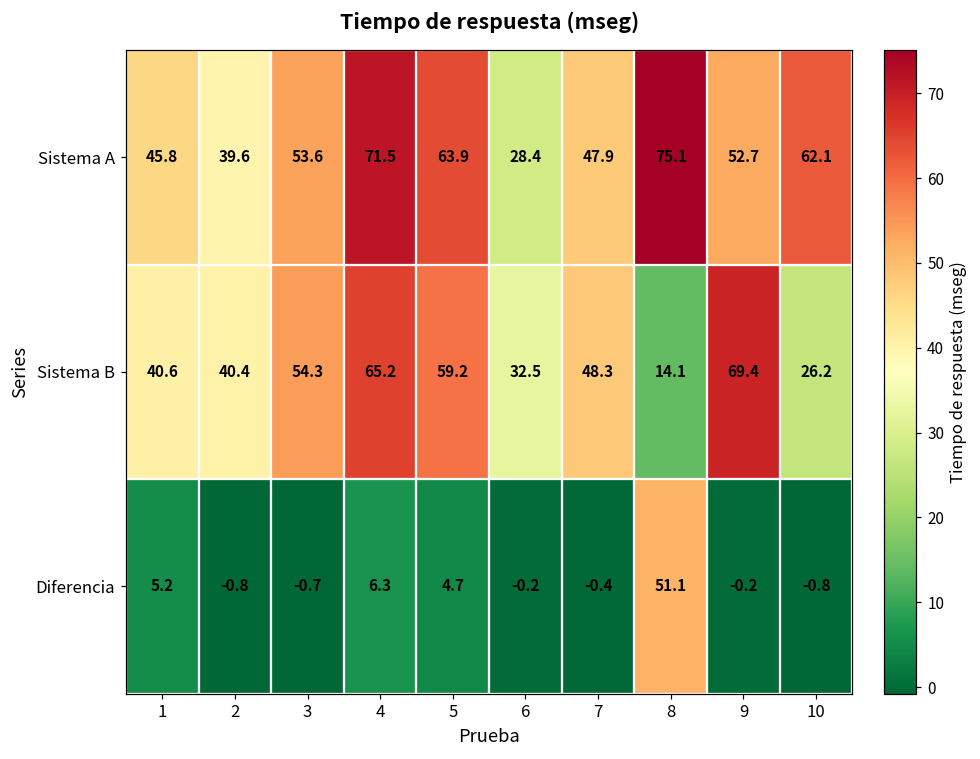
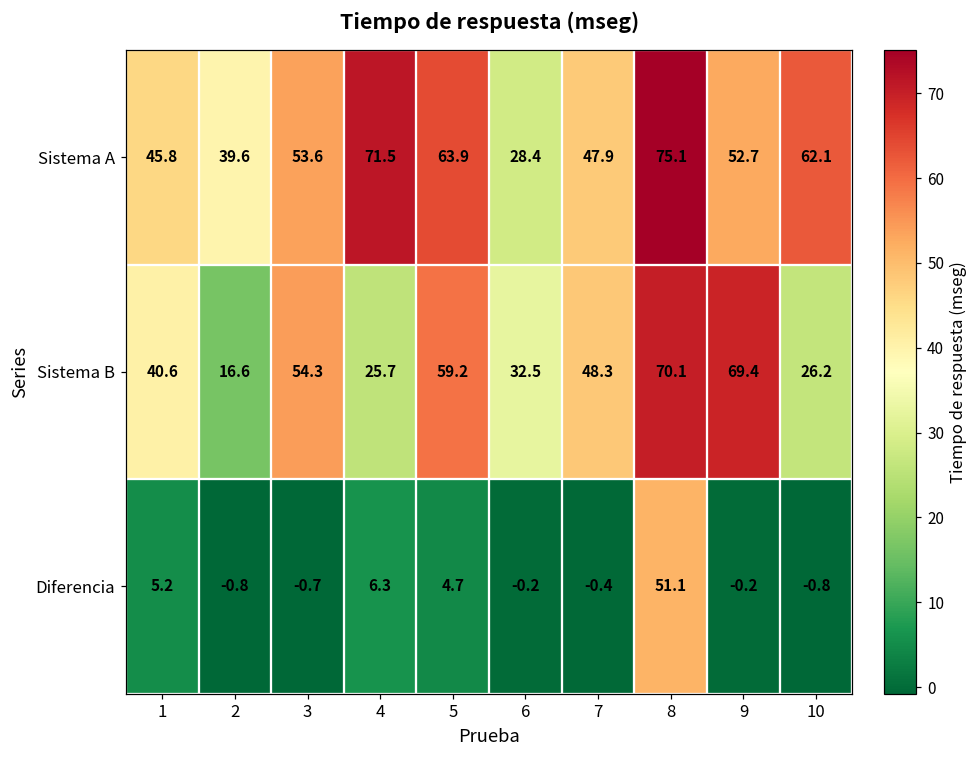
Sistema B, 2: 40.4 -> 16.6
Sistema B, 4: 65.2 -> 25.7
Sistema B, 8: 14.1 -> 70.1
